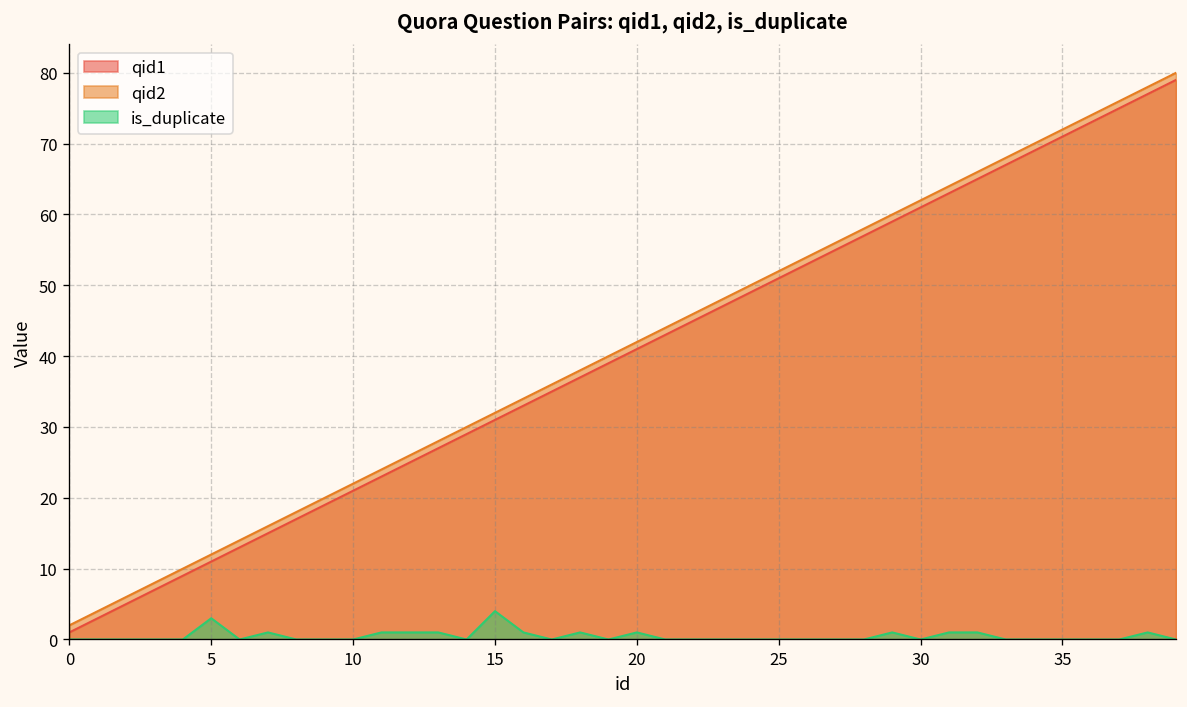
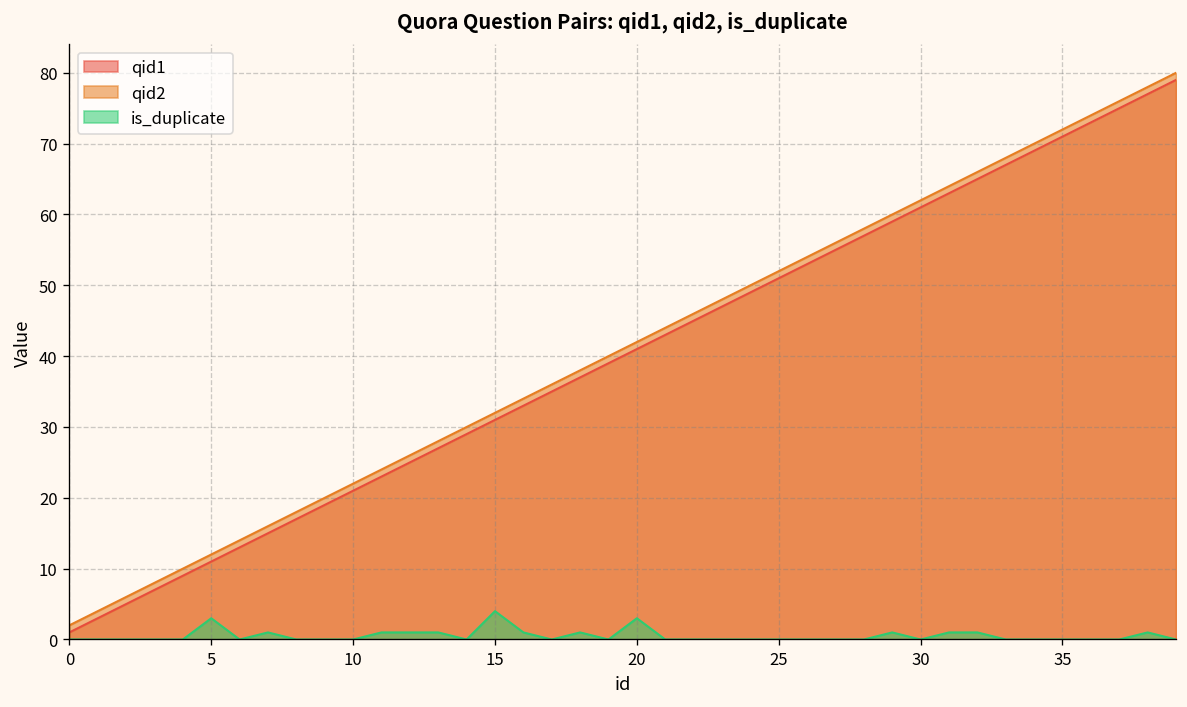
is_duplicate, 20: 1 -> 3
